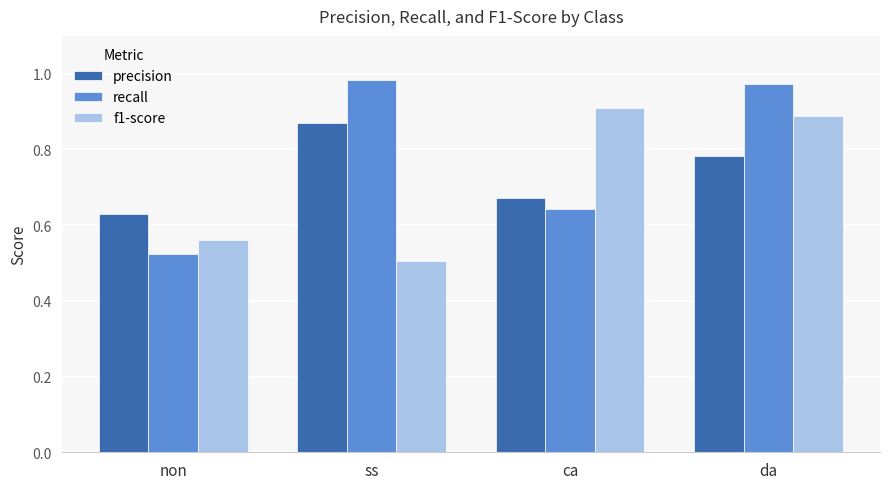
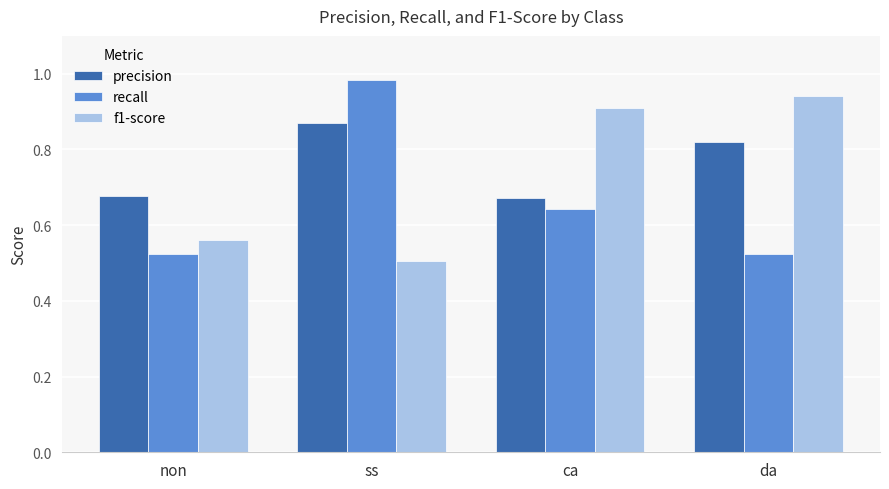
precision, non: 0.63 -> 0.68
precision, da: 0.78 -> 0.82
recall, da: 0.97 -> 0.53
f1-score, da: 0.89 -> 0.94
